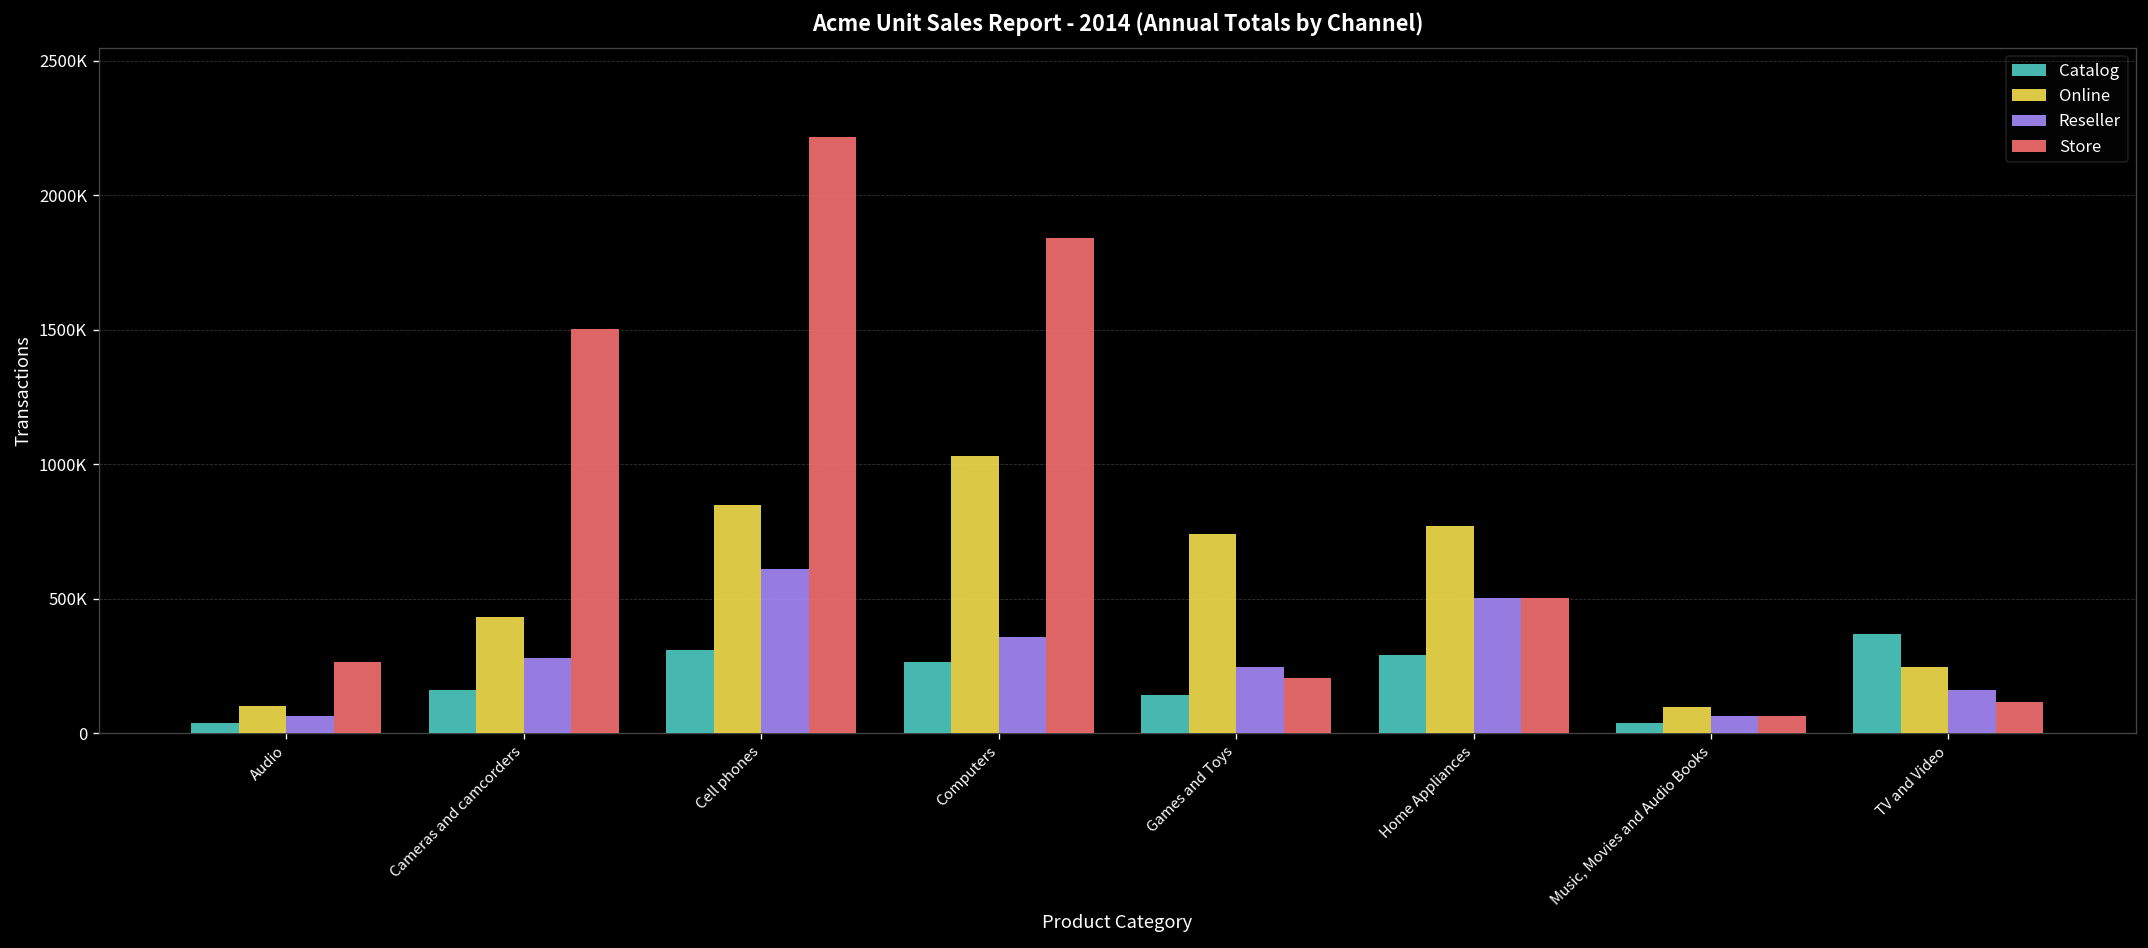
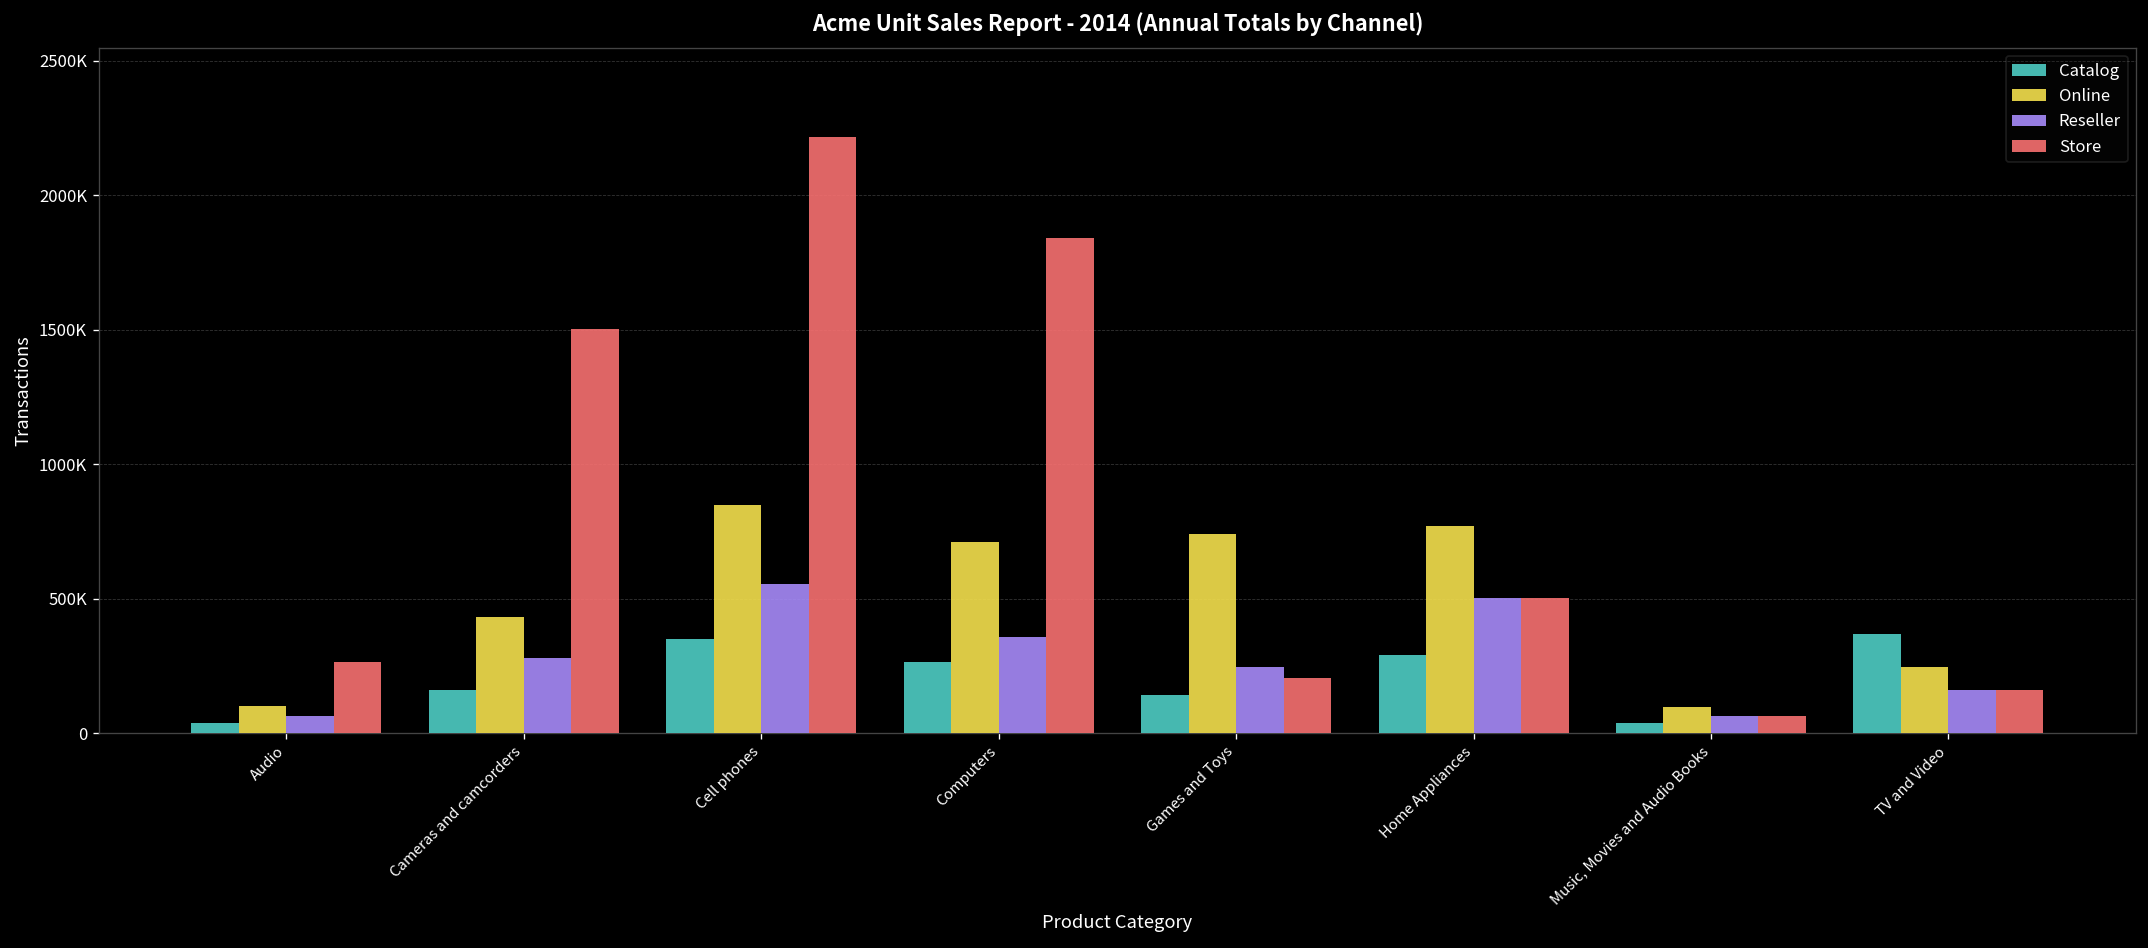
Catalog, Cell phones: 310000 -> 350000
Reseller, Cell phones: 610000 -> 550000
Online, Computers: 1030000 -> 710000
Store, TV and Video: 120000 -> 160000
